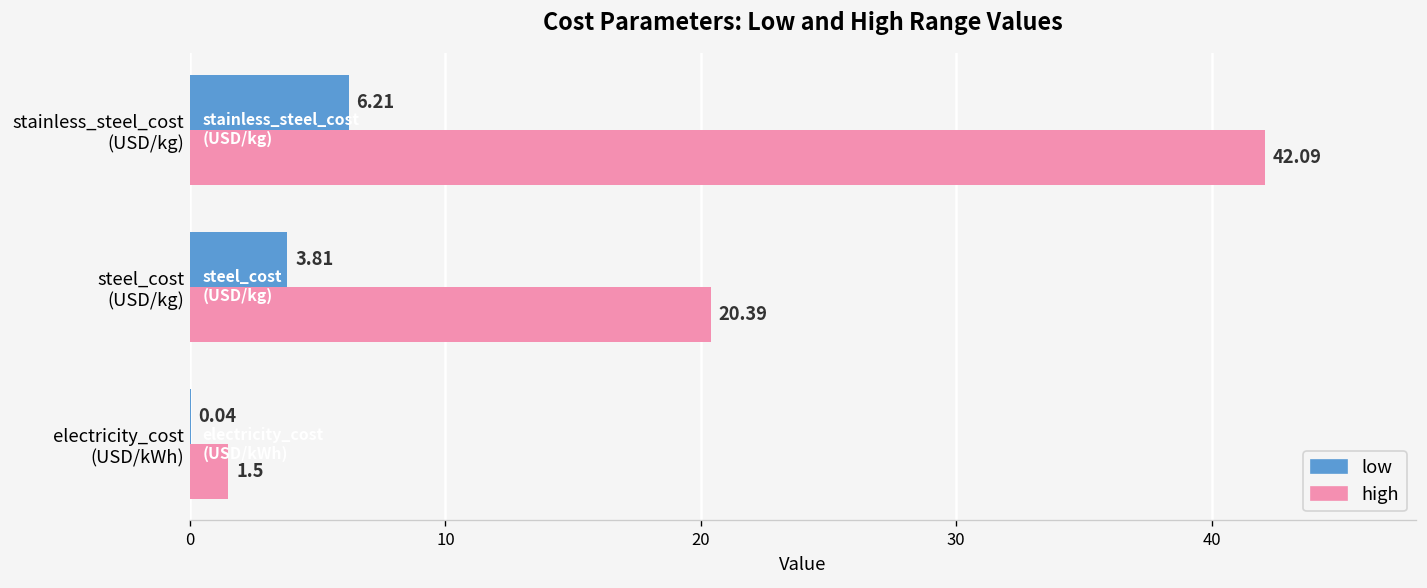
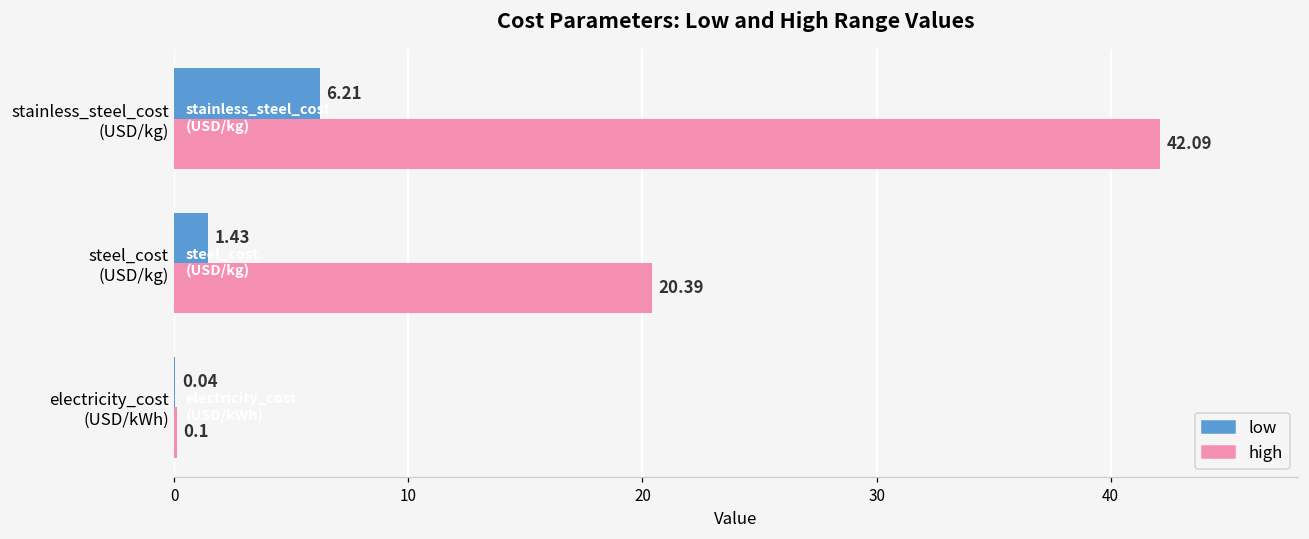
low, steel_cost (USD/kg): 3.81 -> 1.43
high, electricity_cost (USD/kWh): 1.5 -> 0.1
